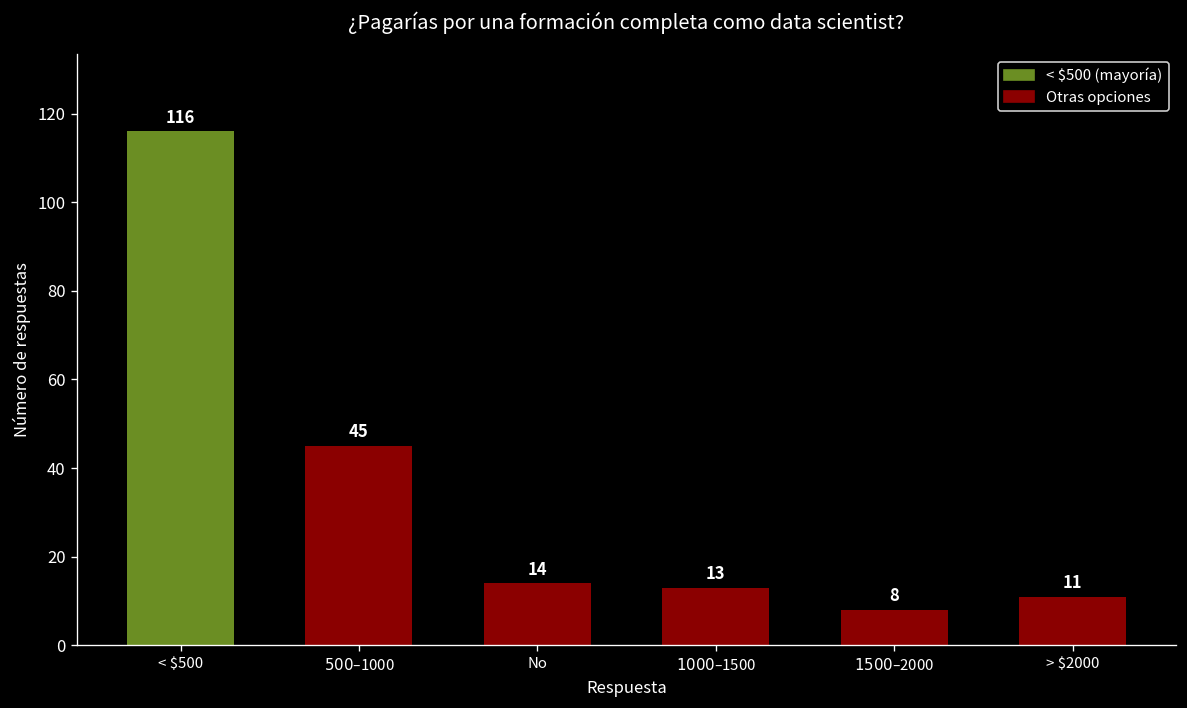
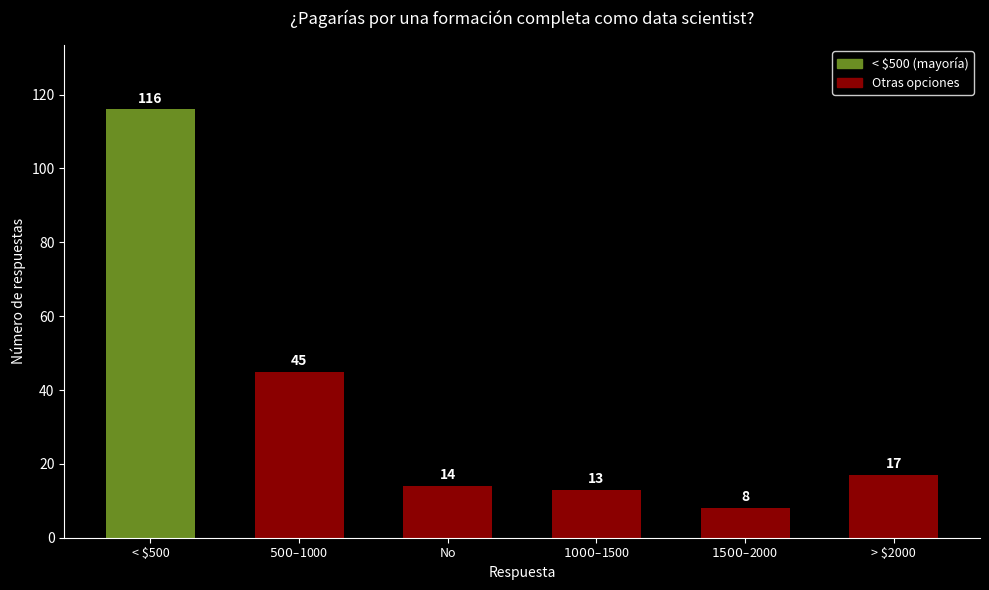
> $2000: 11 -> 17
